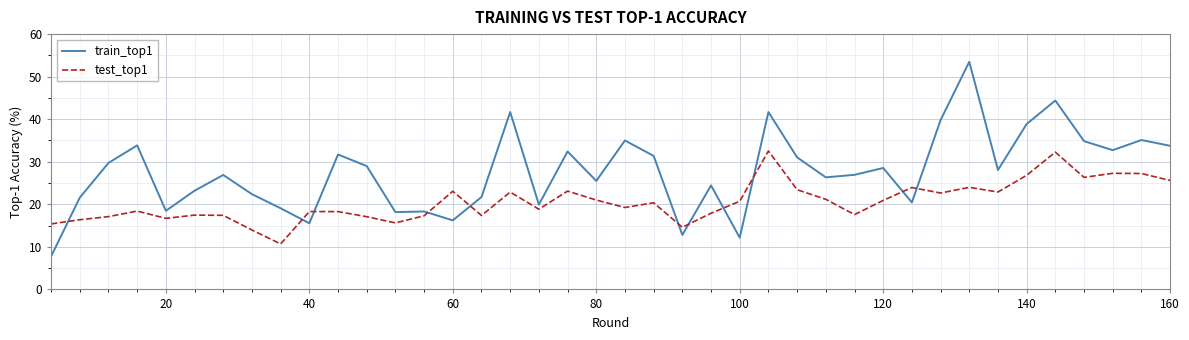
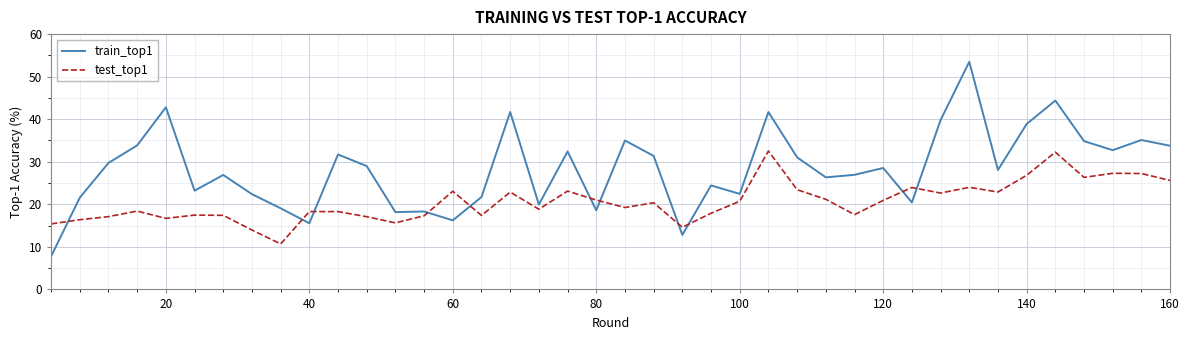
train_top1, 20: 18 -> 43
train_top1, 80: 25 -> 19
train_top1, 100: 12 -> 22
